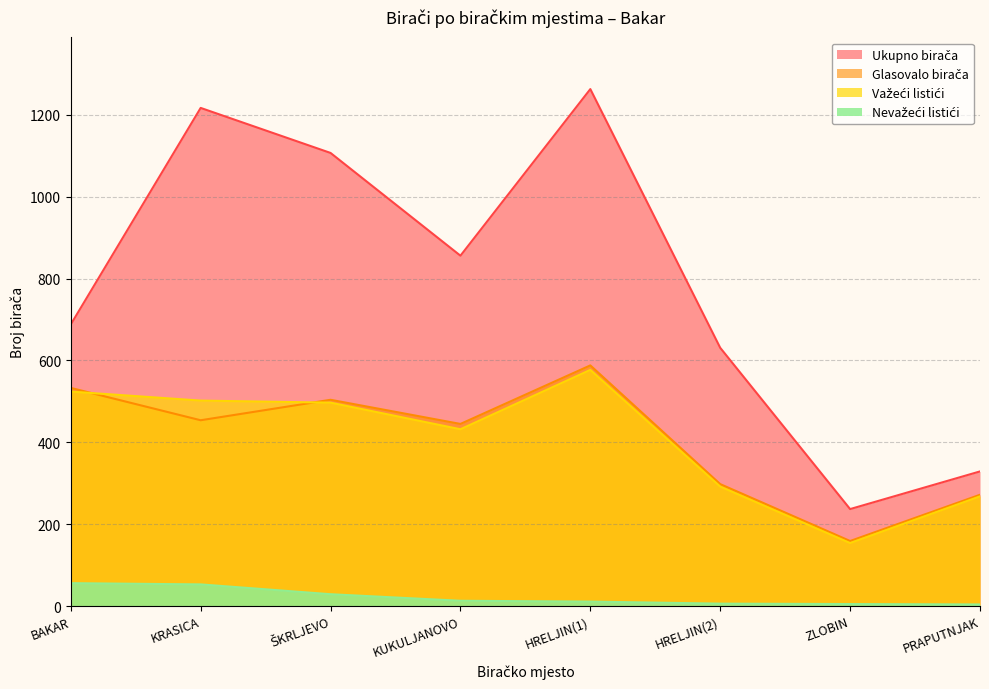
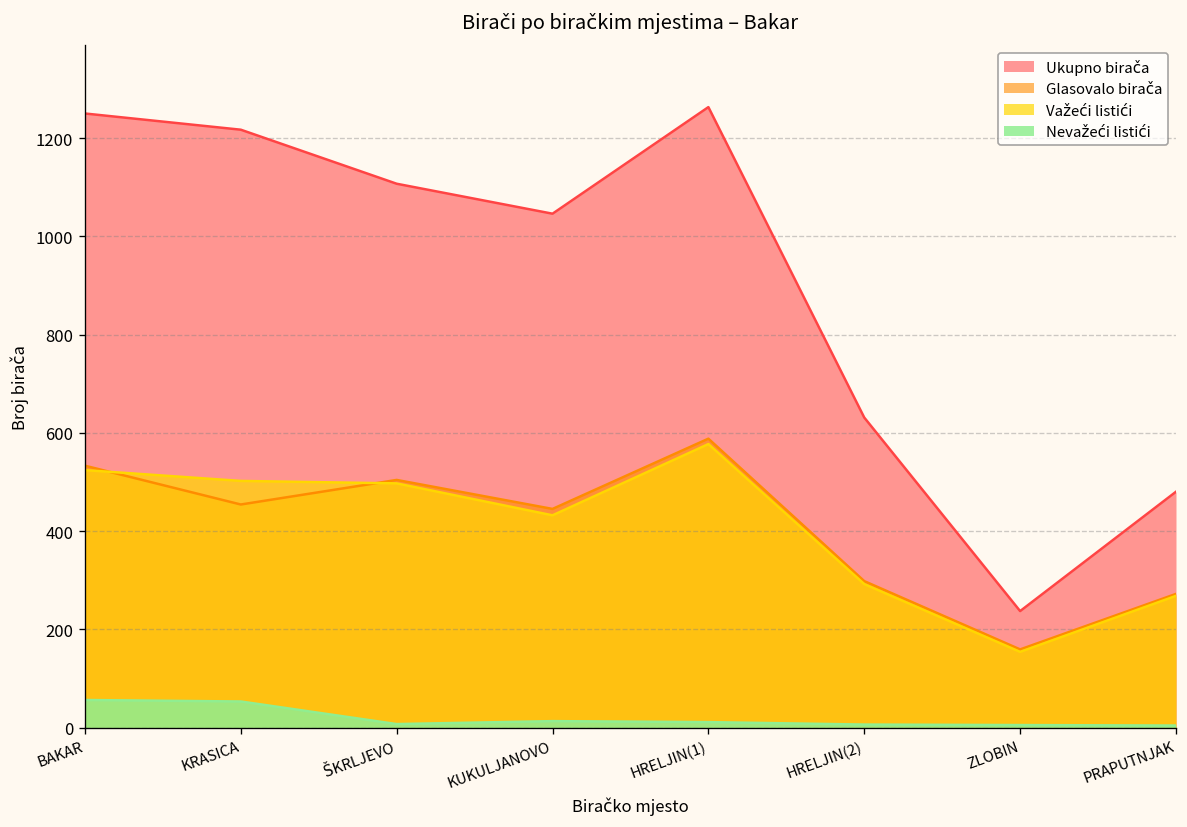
Ukupno birača, BAKAR: 690 -> 1250
Nevažeći listići, ŠKRLJEVO: 30 -> 10
Ukupno birača, KUKULJANOVO: 860 -> 1050
Ukupno birača, PRAPUTNJAK: 330 -> 480
